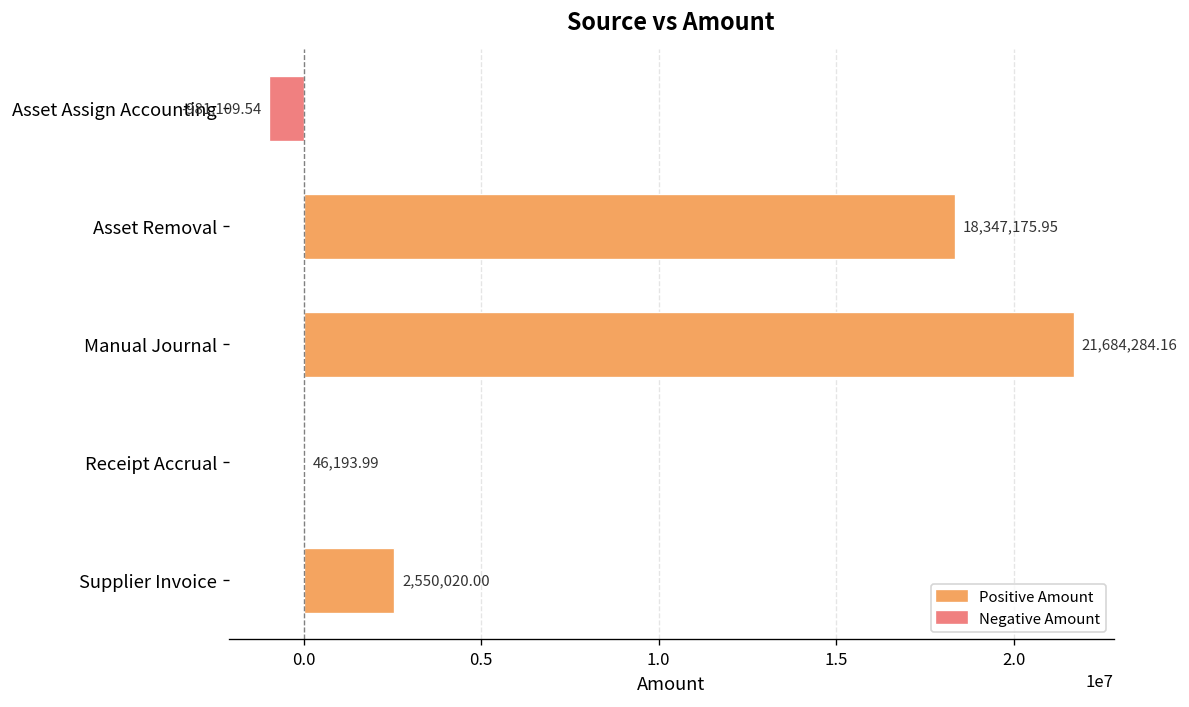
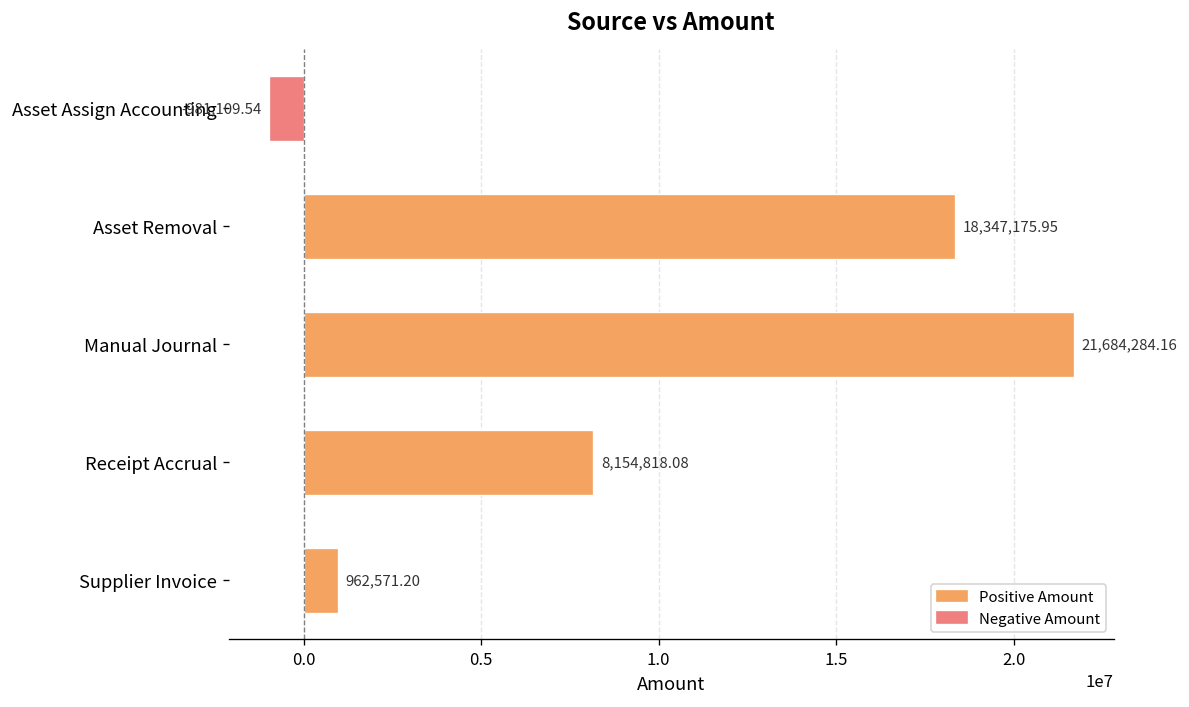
Receipt Accrual: 46,193.99 -> 8,154,818.08
Supplier Invoice: 2,550,020.00 -> 962,571.20
